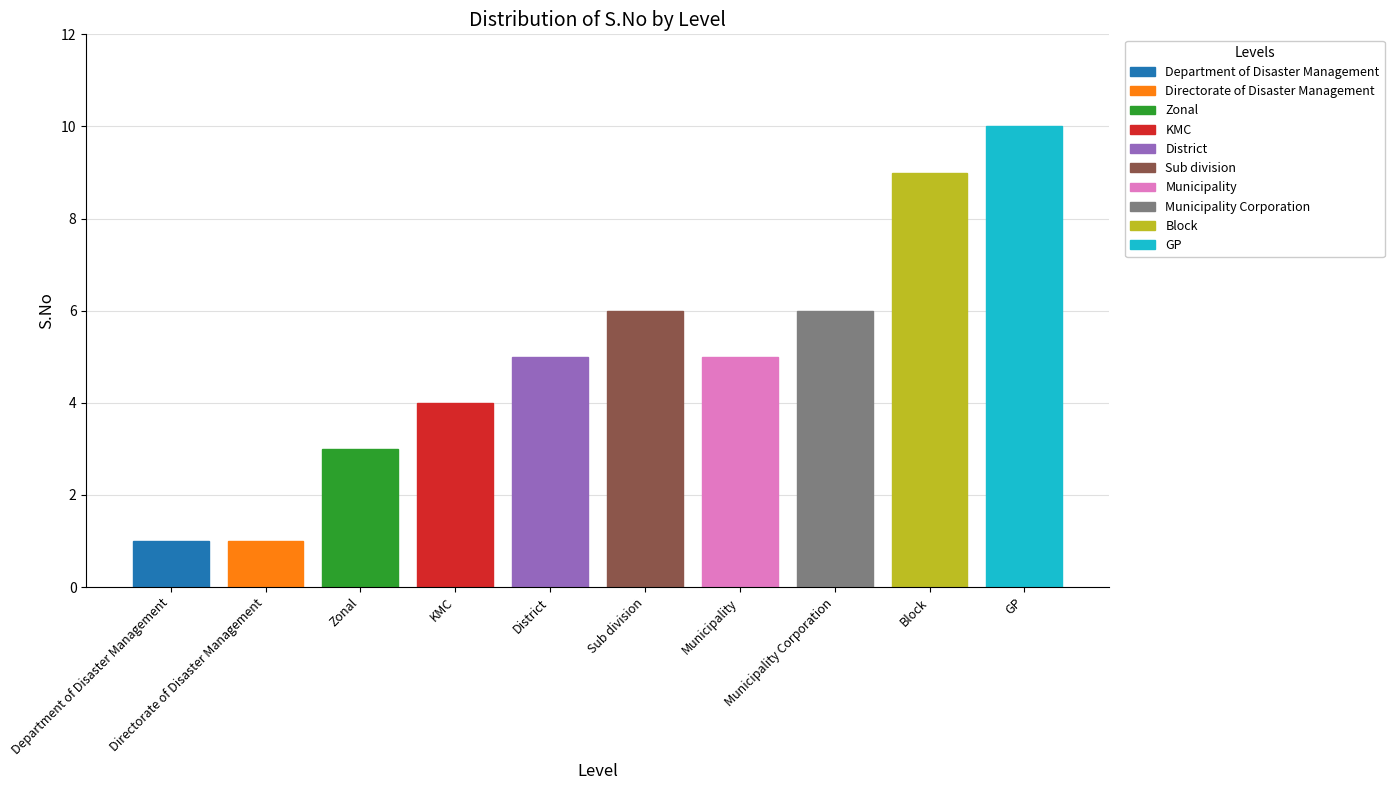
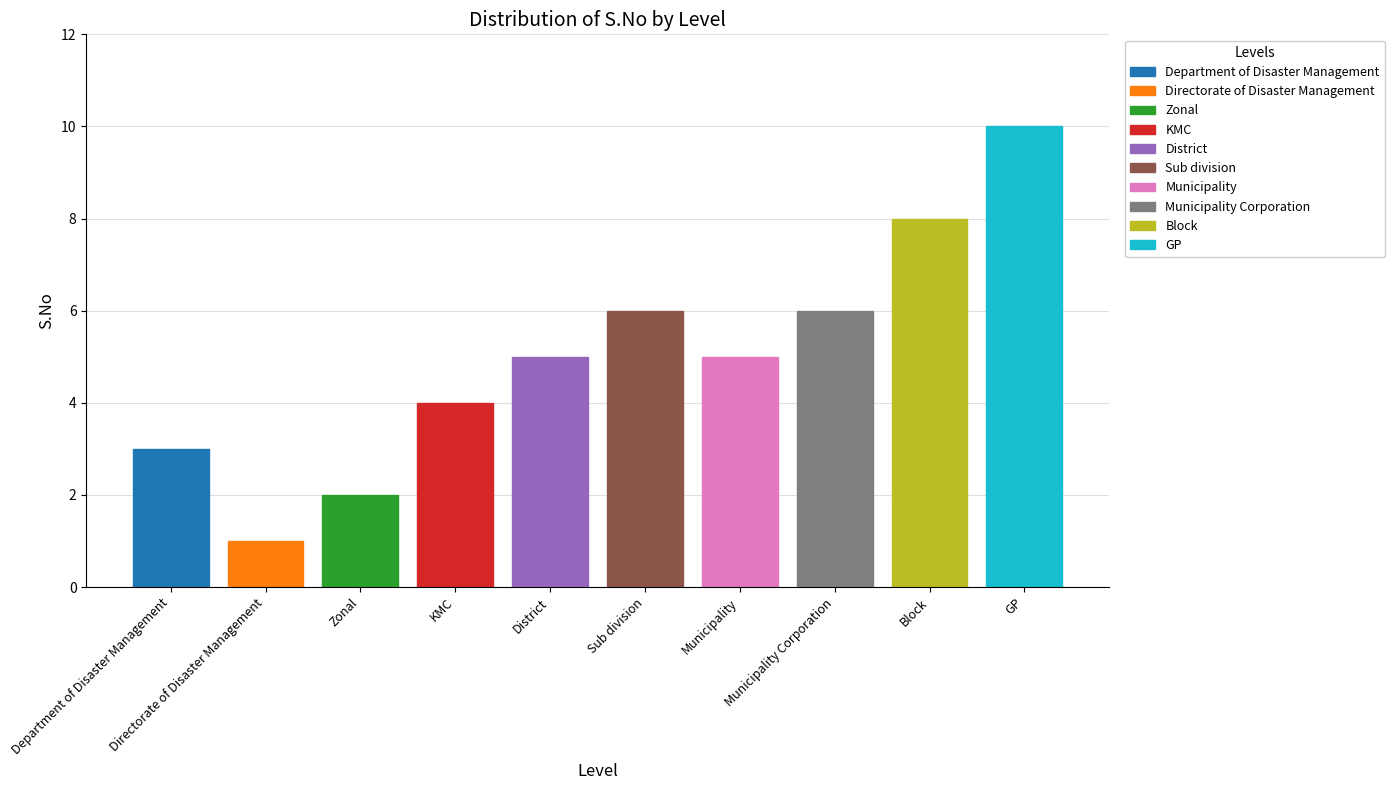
Department of Disaster Management: 1 -> 3
Zonal: 3 -> 2
Block: 9 -> 8
